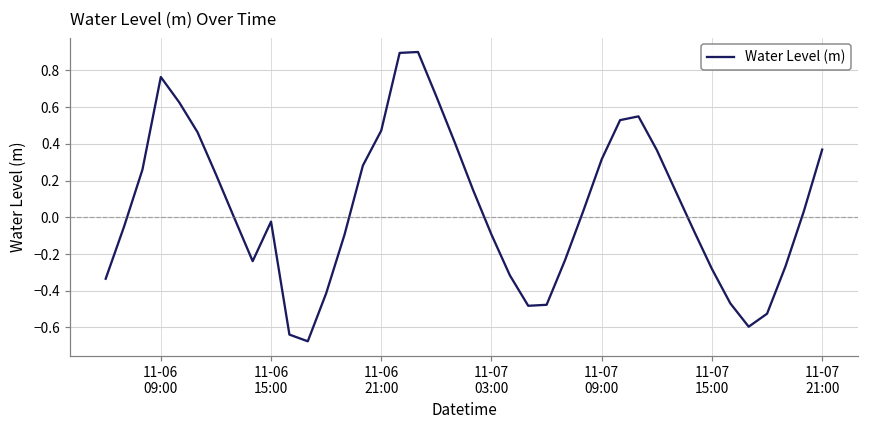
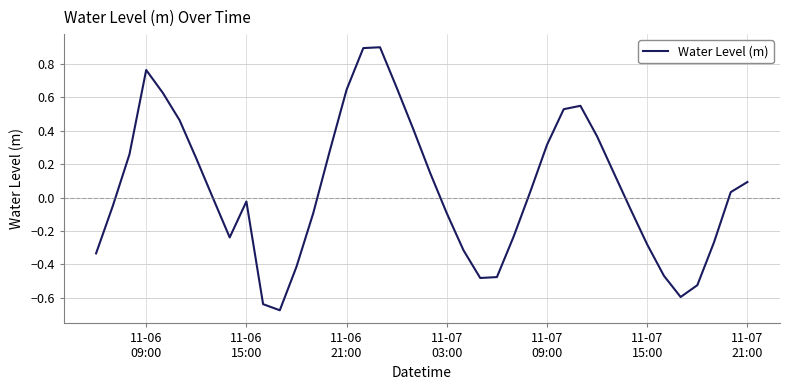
11-06 21:00: 0.47 -> 0.65
11-07 21:00: 0.37 -> 0.09
